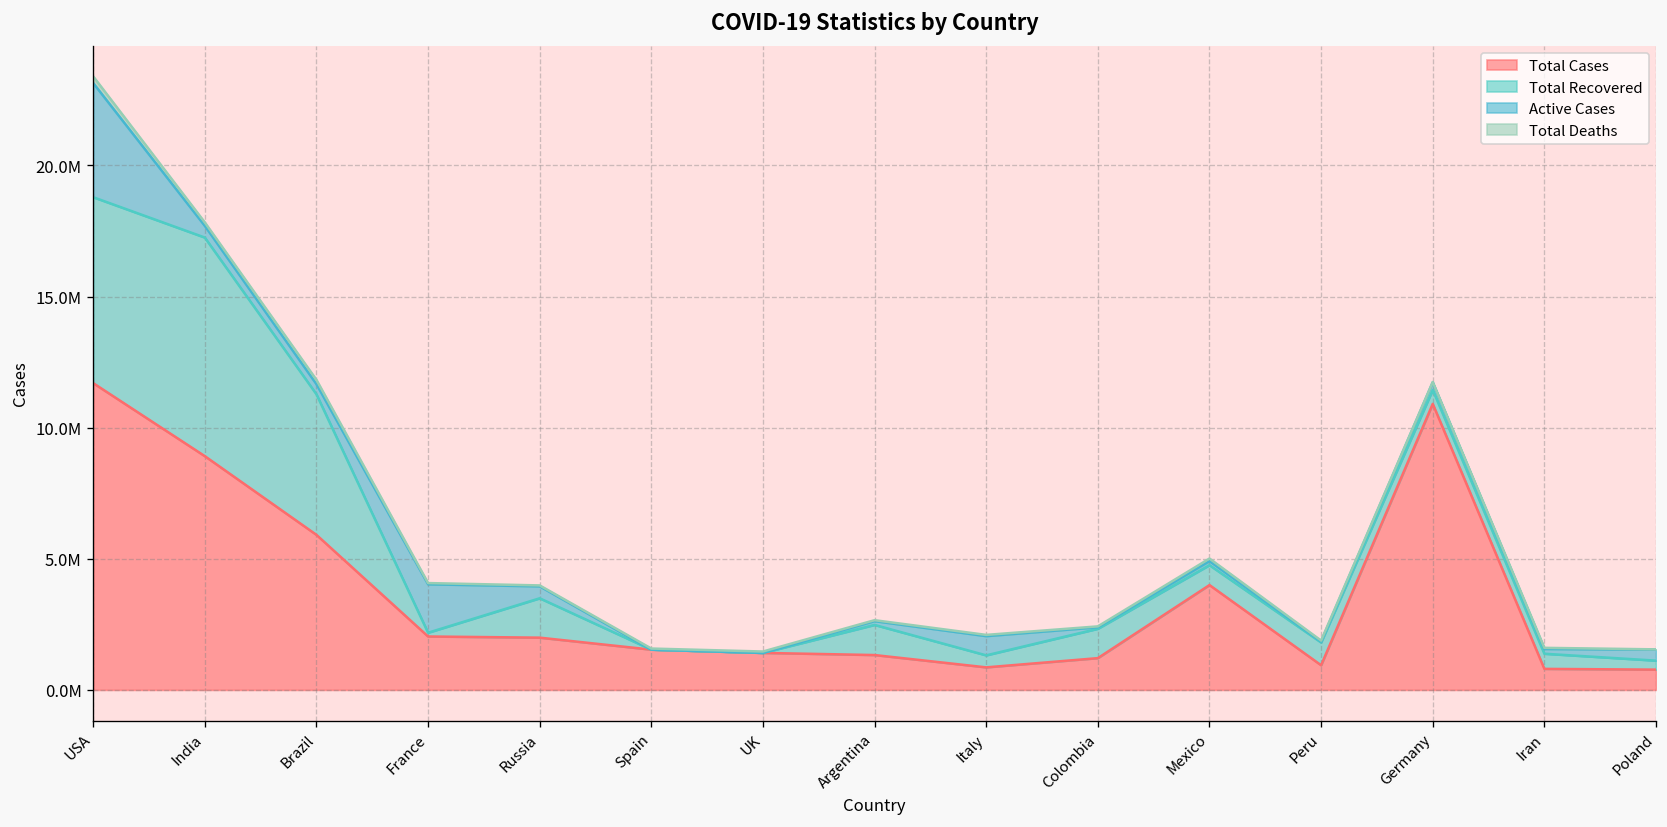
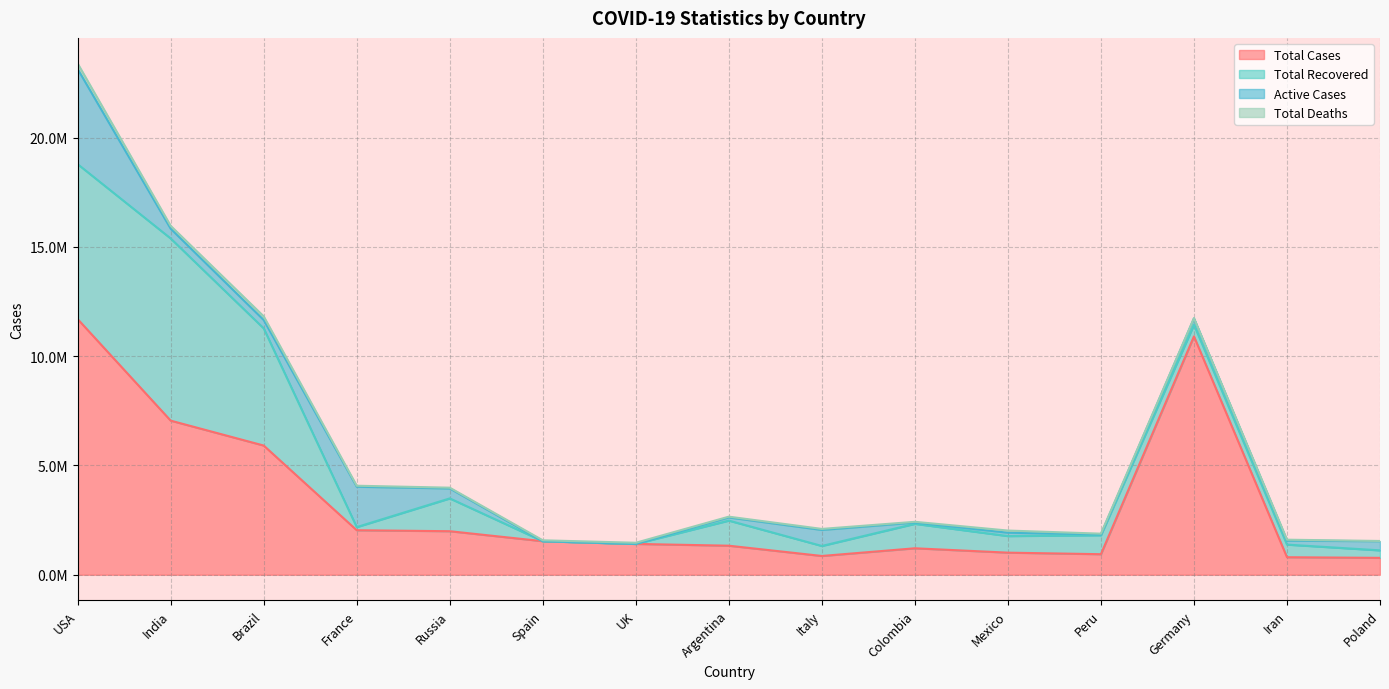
Total Cases, India: 8900000 -> 7100000
Total Cases, Mexico: 4000000 -> 1000000
